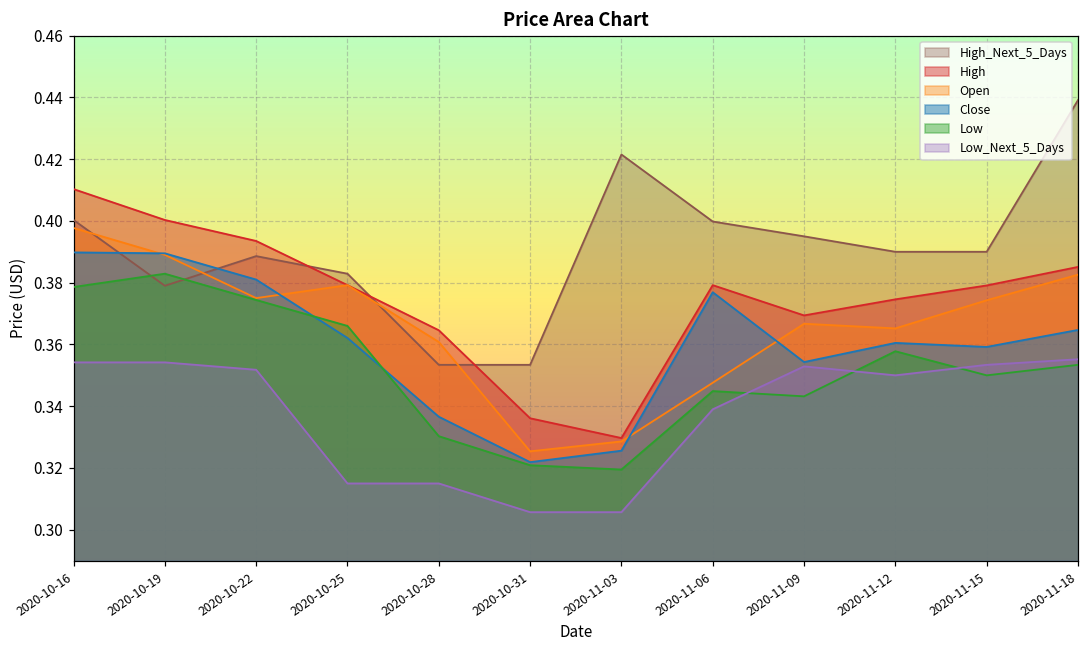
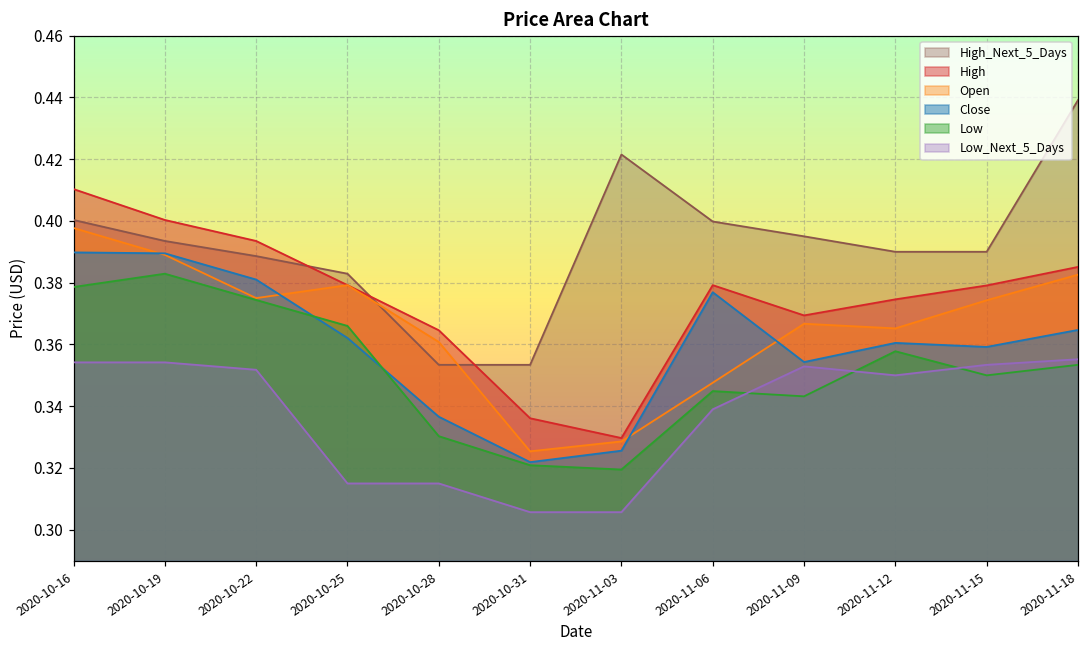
High_Next_5_Days, 2020-10-19: 0.379 -> 0.394
